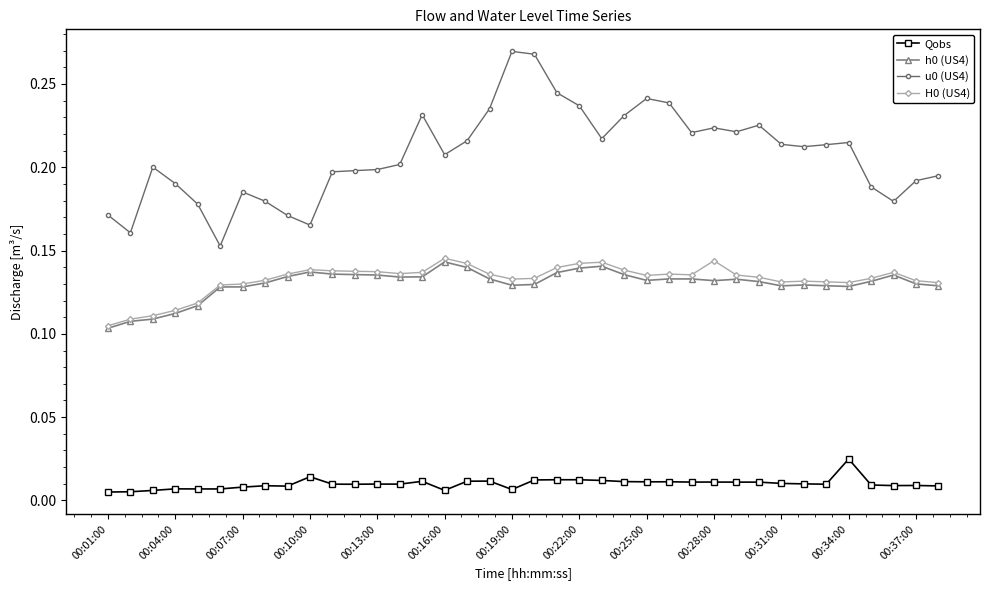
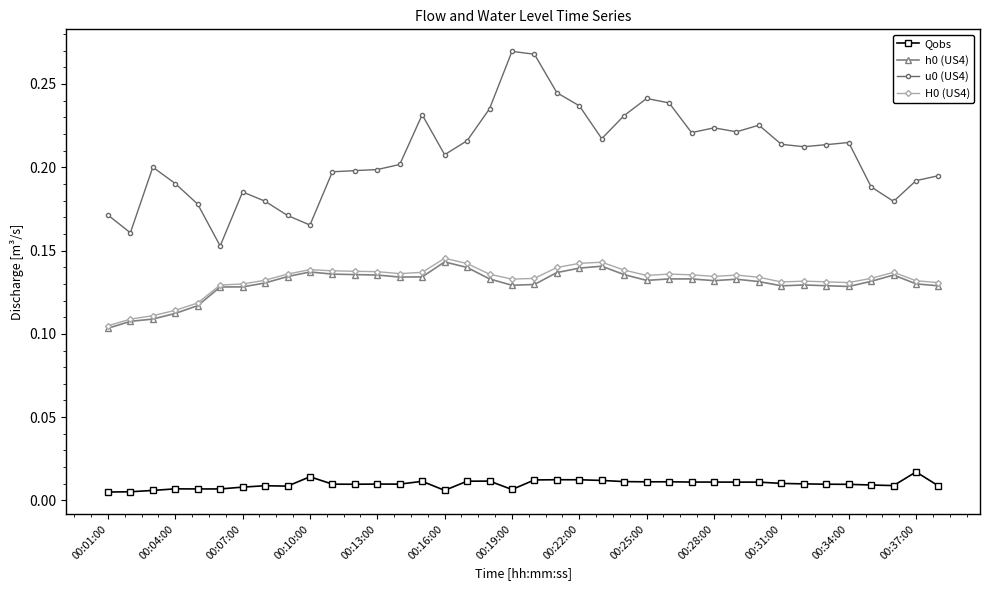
H0 (US4), 00:28:00: 0.144 -> 0.134
Qobs, 00:34:00: 0.025 -> 0.010
Qobs, 00:37:00: 0.009 -> 0.017
